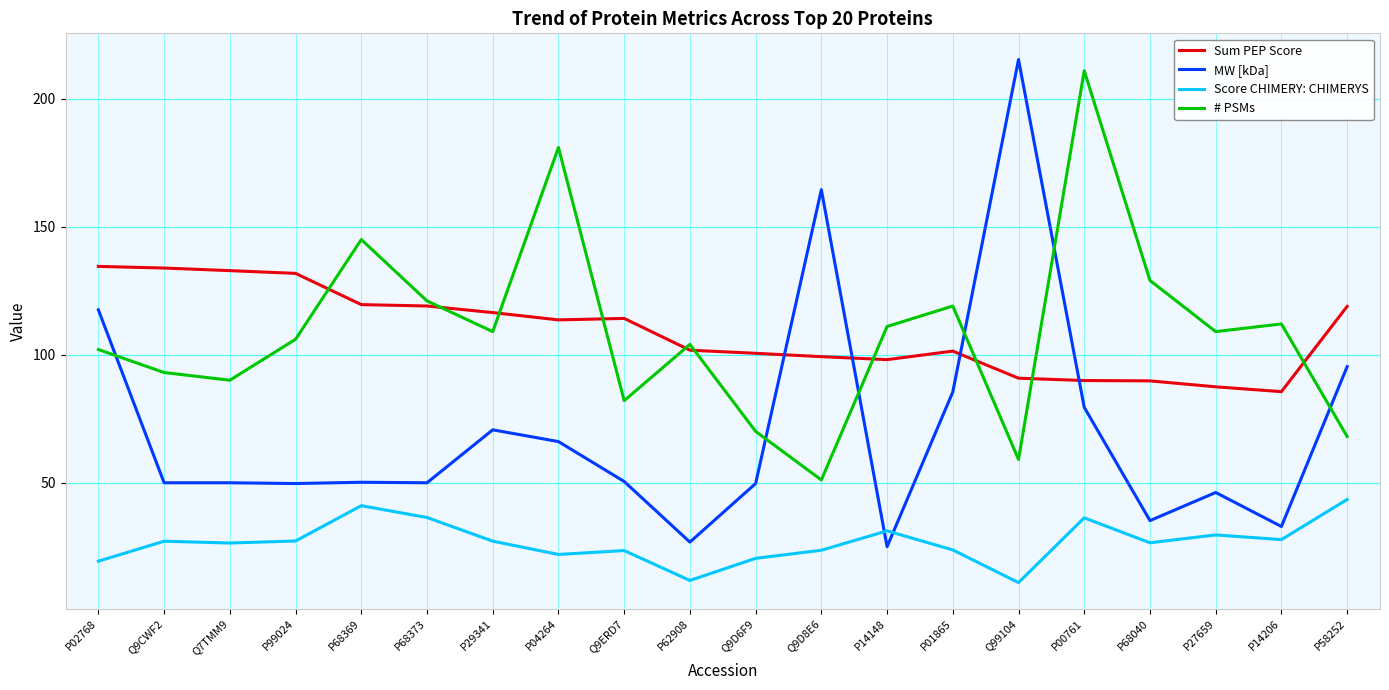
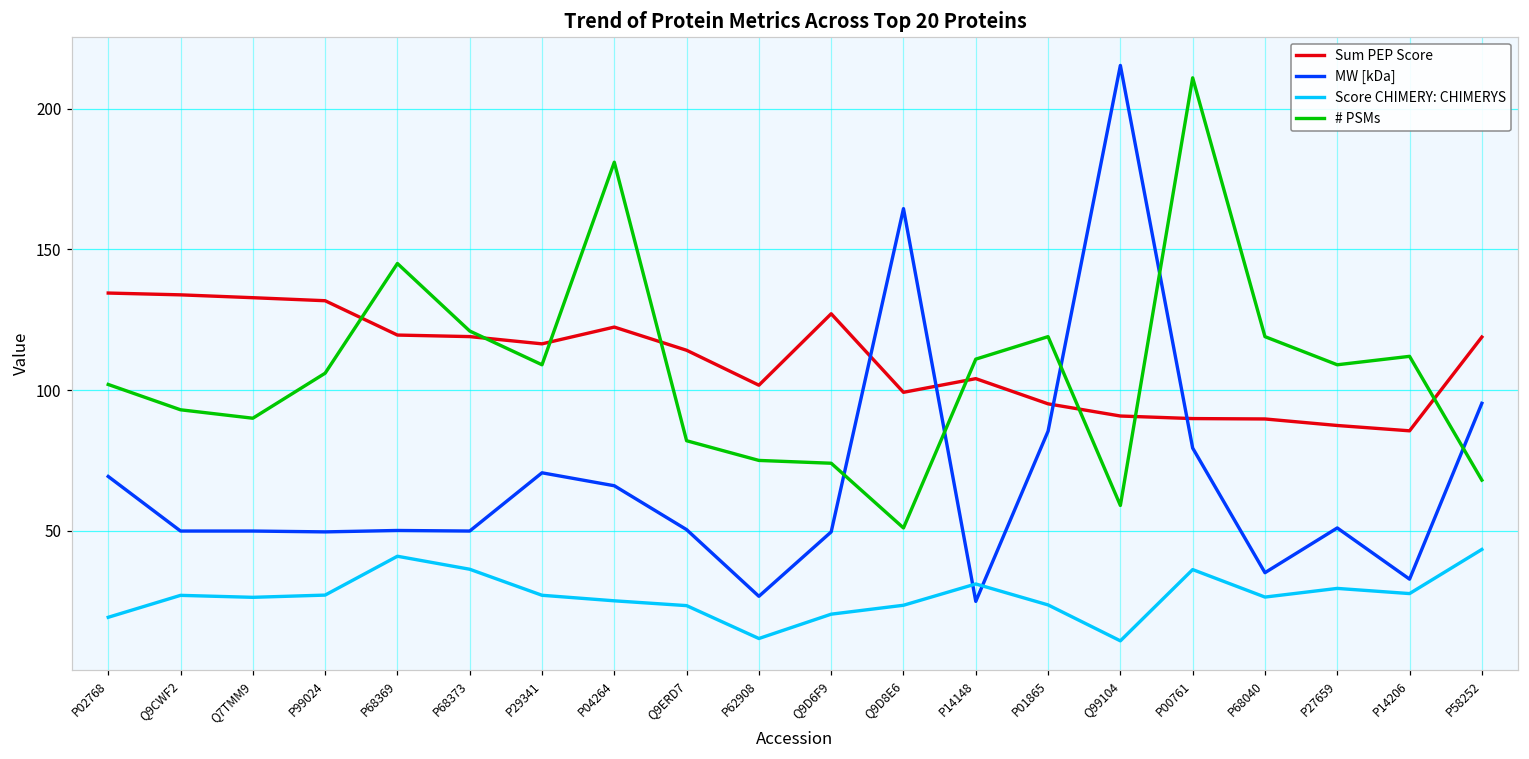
MW [kDa], P02768: 118 -> 69
Sum PEP Score, P04264: 114 -> 122
Score CHIMERY: CHIMERYS, P04264: 22 -> 25
# PSMs, P62908: 104 -> 75
Sum PEP Score, Q9D6F9: 101 -> 127
# PSMs, Q9D6F9: 70 -> 74
Sum PEP Score, P14148: 98 -> 104
Sum PEP Score, P01865: 101 -> 95
# PSMs, P68040: 129 -> 119
MW [kDa], P27659: 46 -> 51
